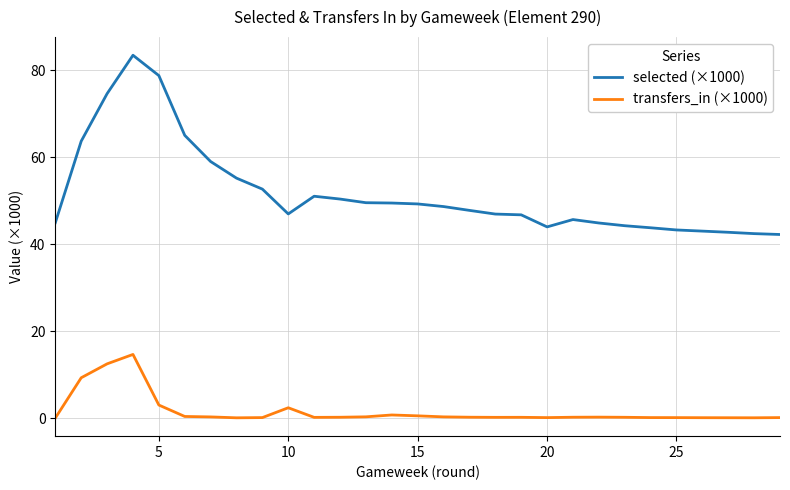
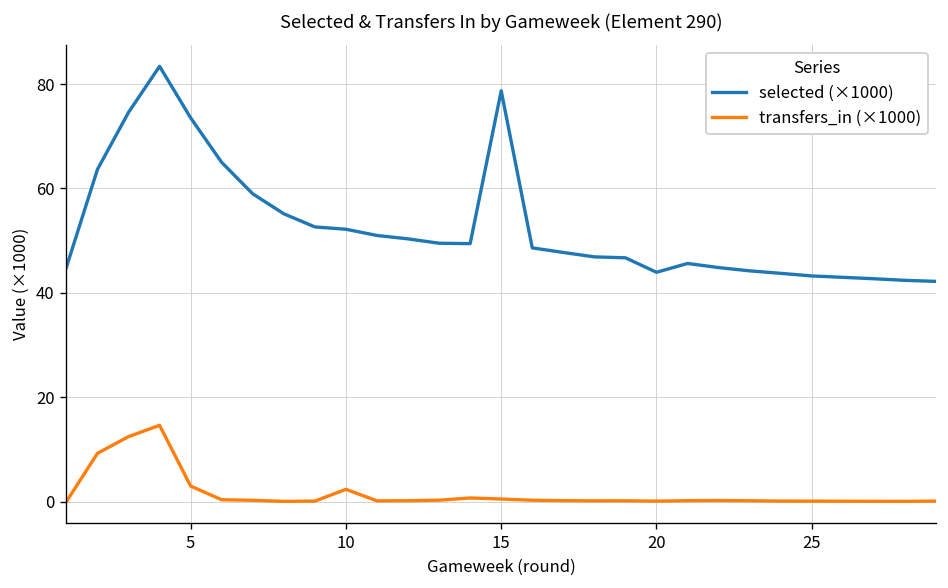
selected (×1000), 5: 79 -> 74
selected (×1000), 10: 47 -> 52
selected (×1000), 15: 49 -> 79
